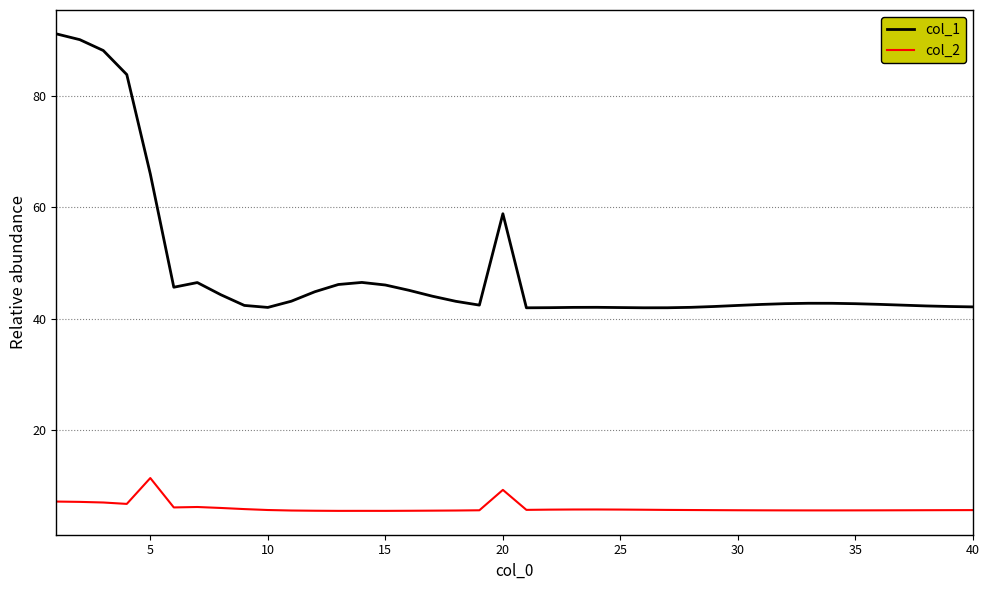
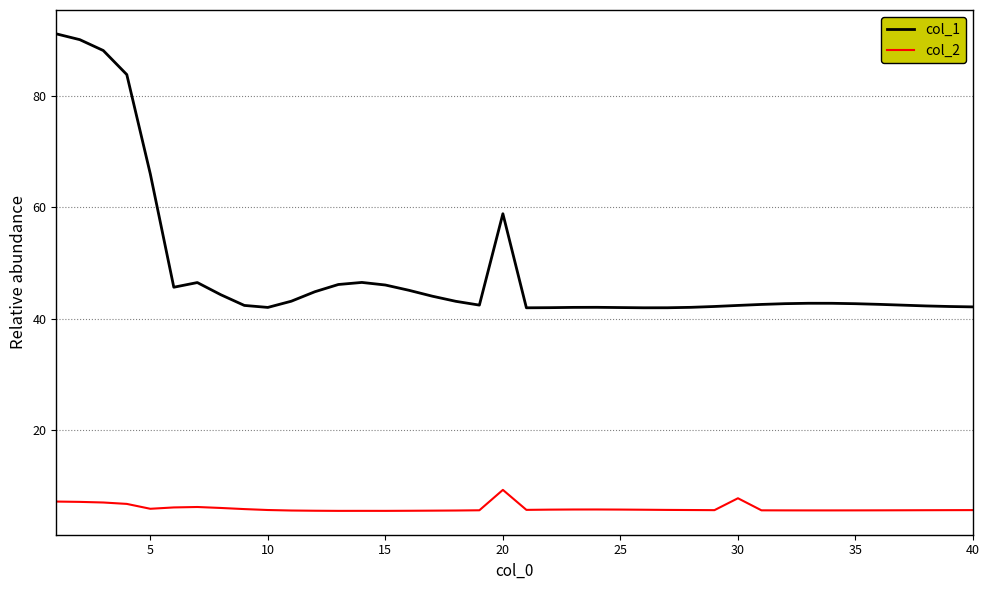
col_2, 5: 11 -> 6
col_2, 30: 5 -> 8
